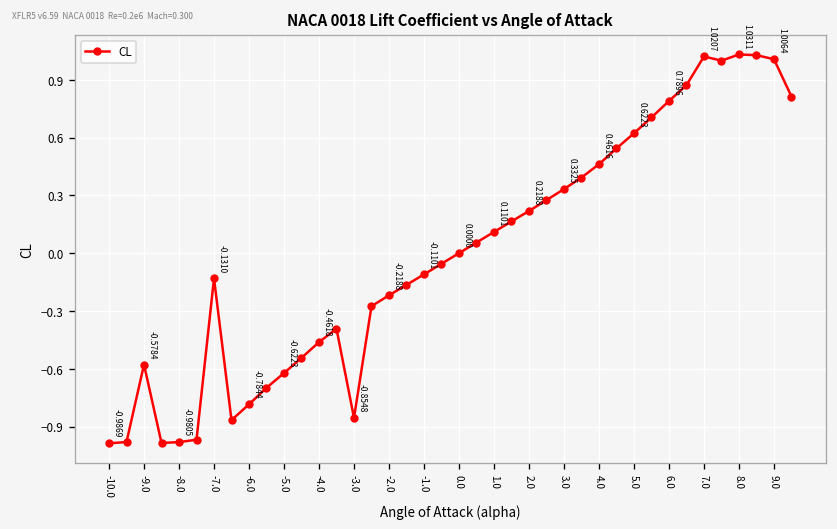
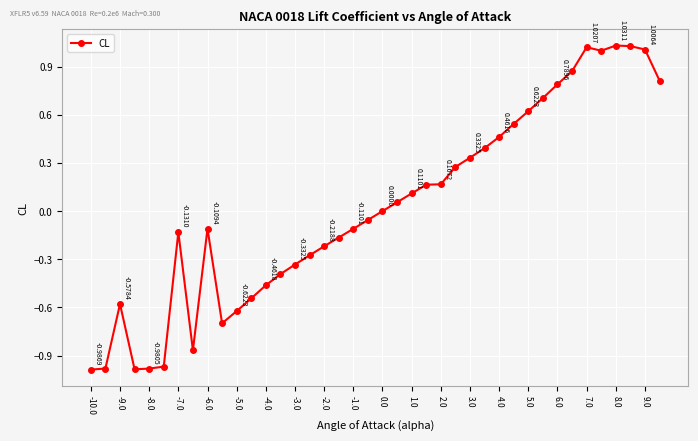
-6.0: -0.7844 -> -0.1094
-3.0: -0.8548 -> -0.3325
2.0: 0.2188 -> 0.1672
